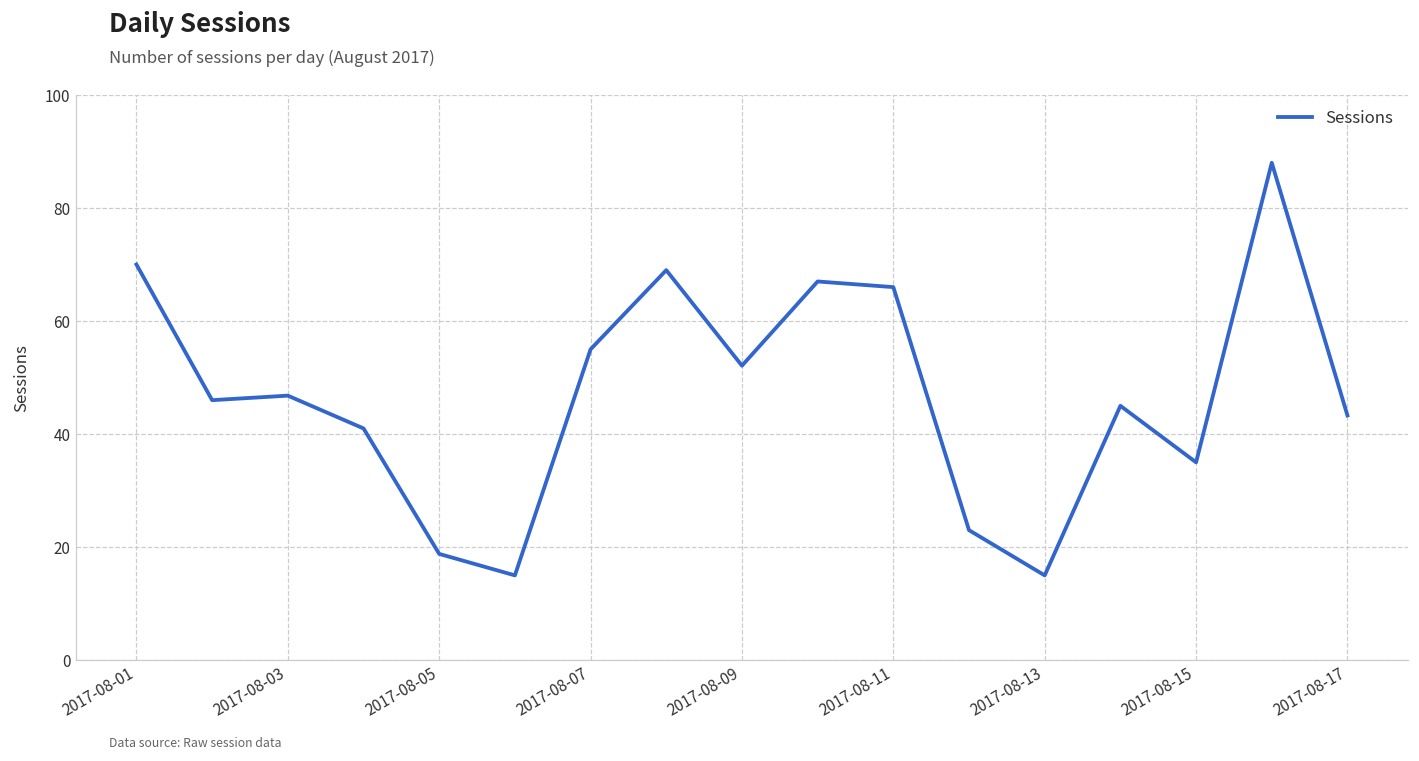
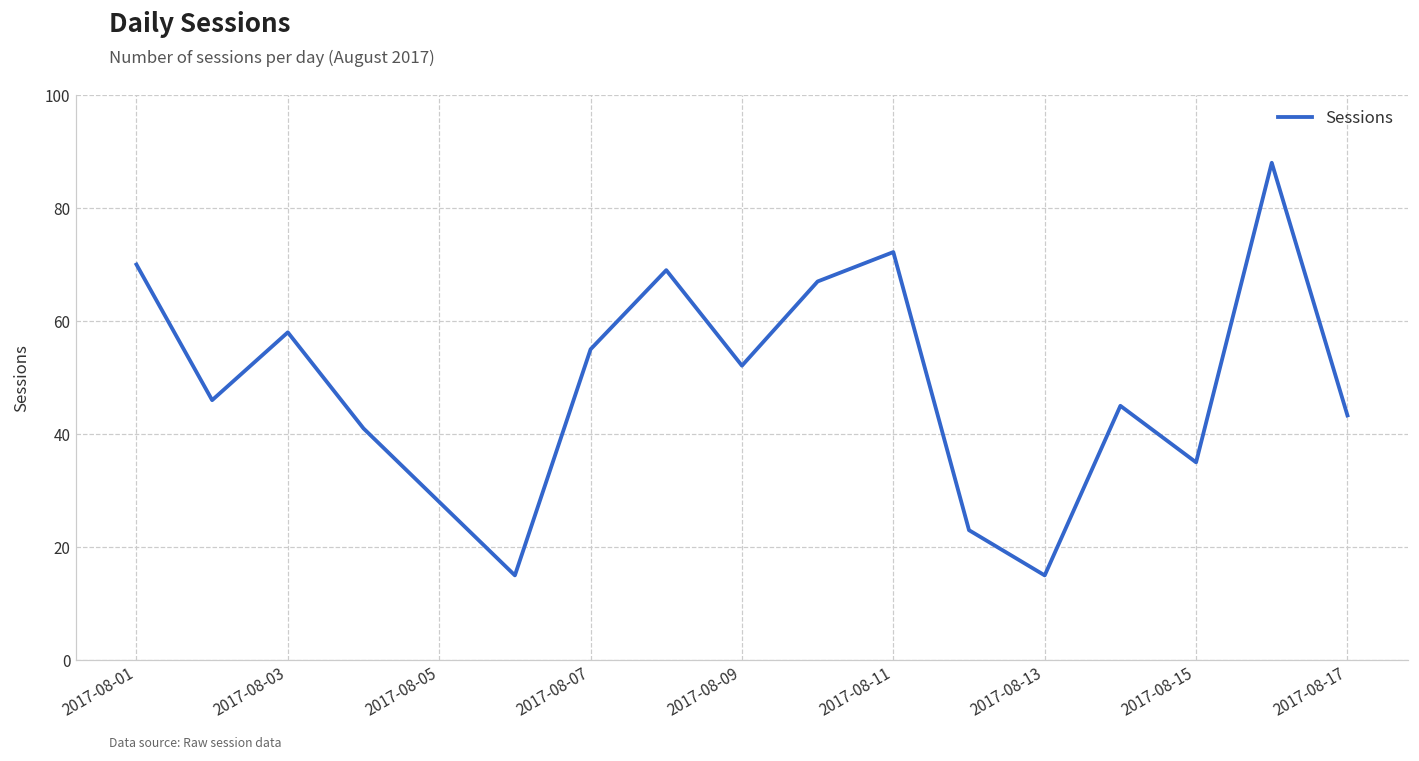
2017-08-03: 47 -> 58
2017-08-05: 19 -> 28
2017-08-11: 66 -> 72
